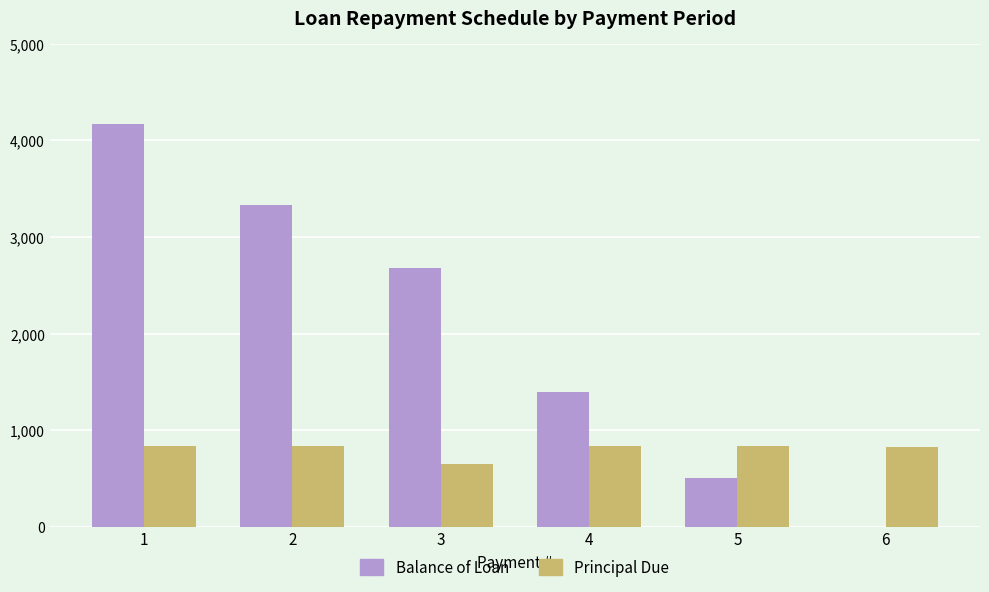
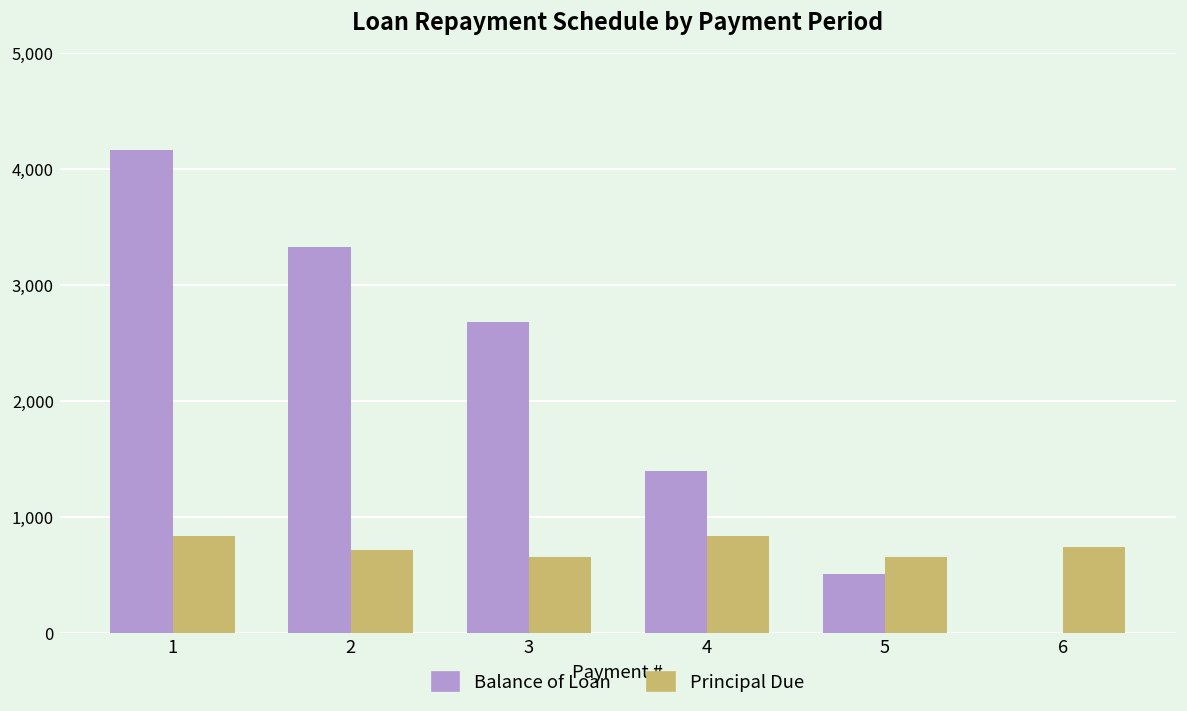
Principal Due, 2: 800 -> 700
Principal Due, 5: 800 -> 700
Principal Due, 6: 800 -> 700
